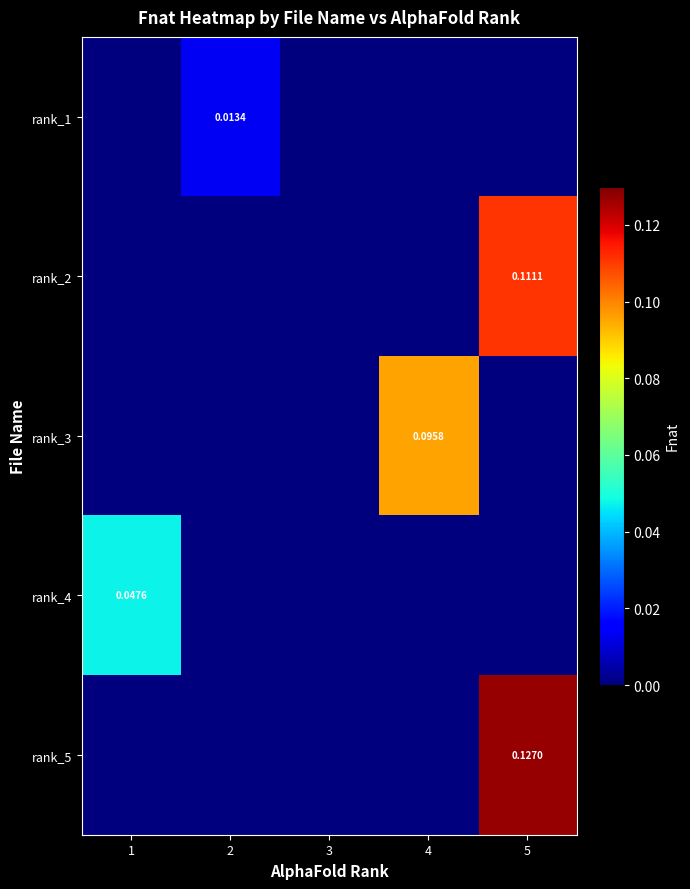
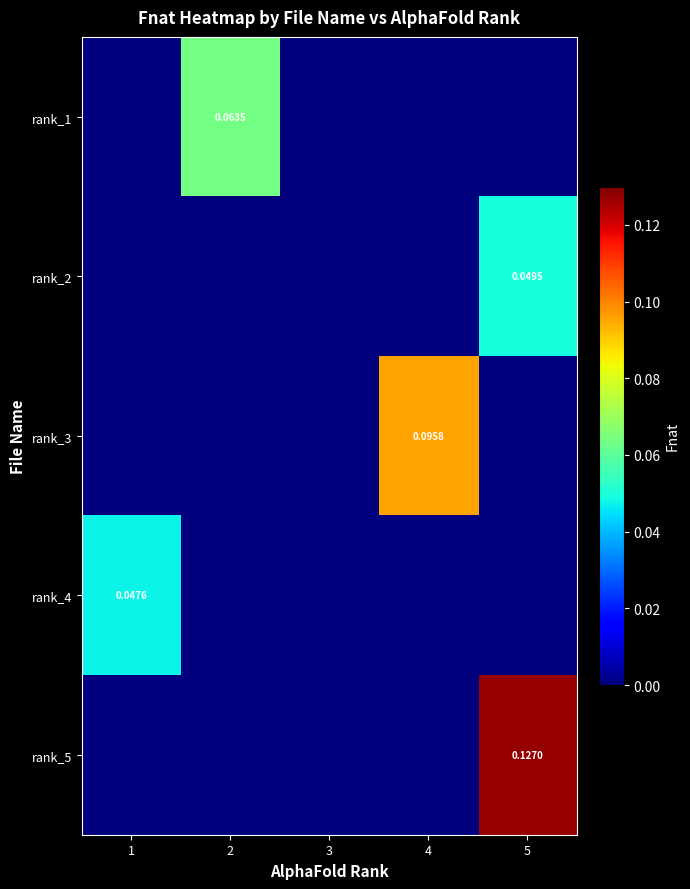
rank_1, 2: 0.0134 -> 0.0635
rank_2, 5: 0.1111 -> 0.0495
